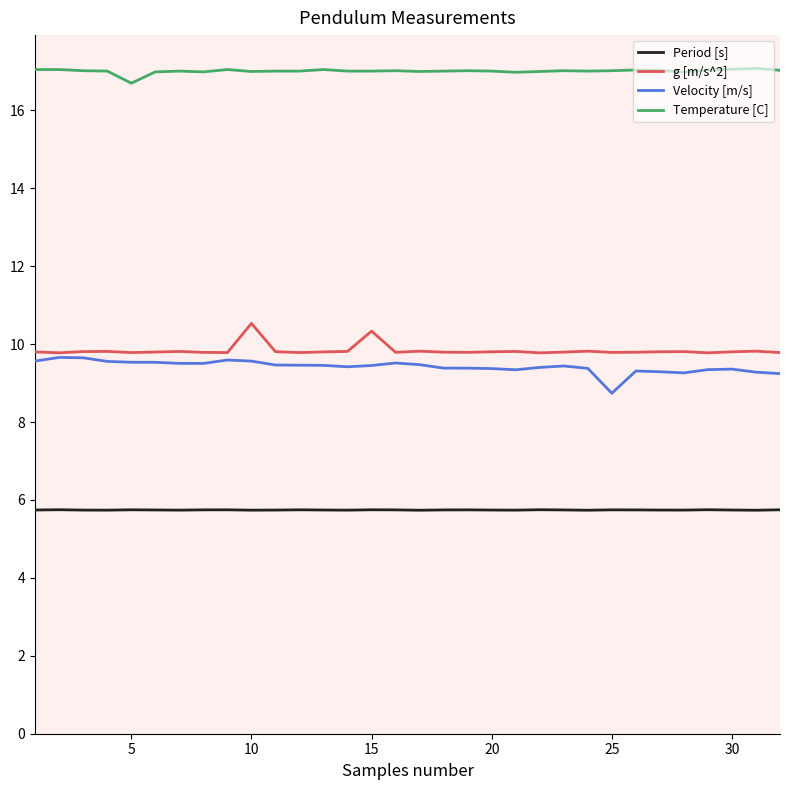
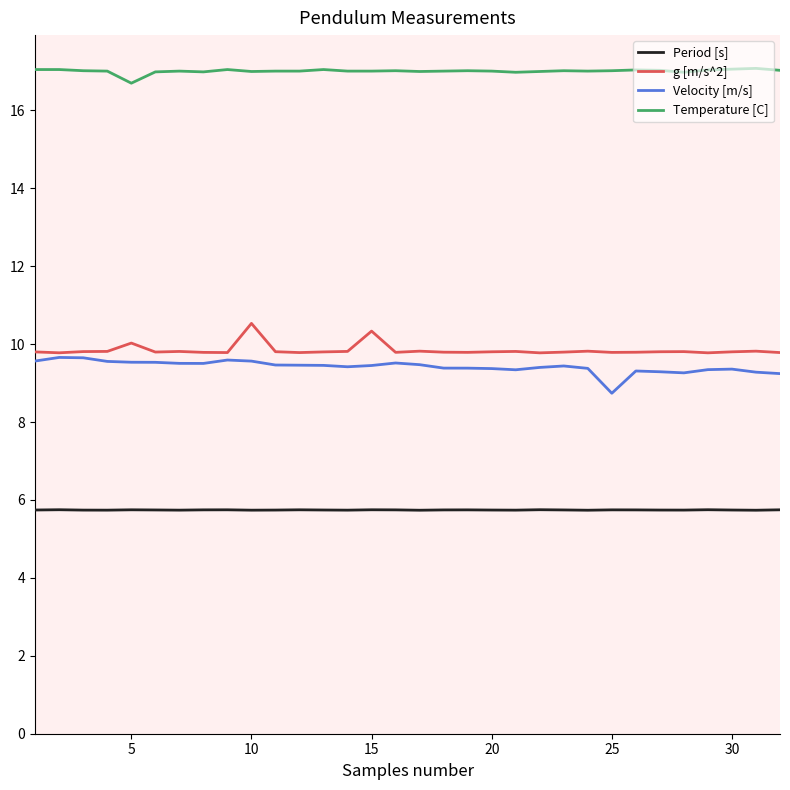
g [m/s^2], 5: 9.8 -> 10.0
